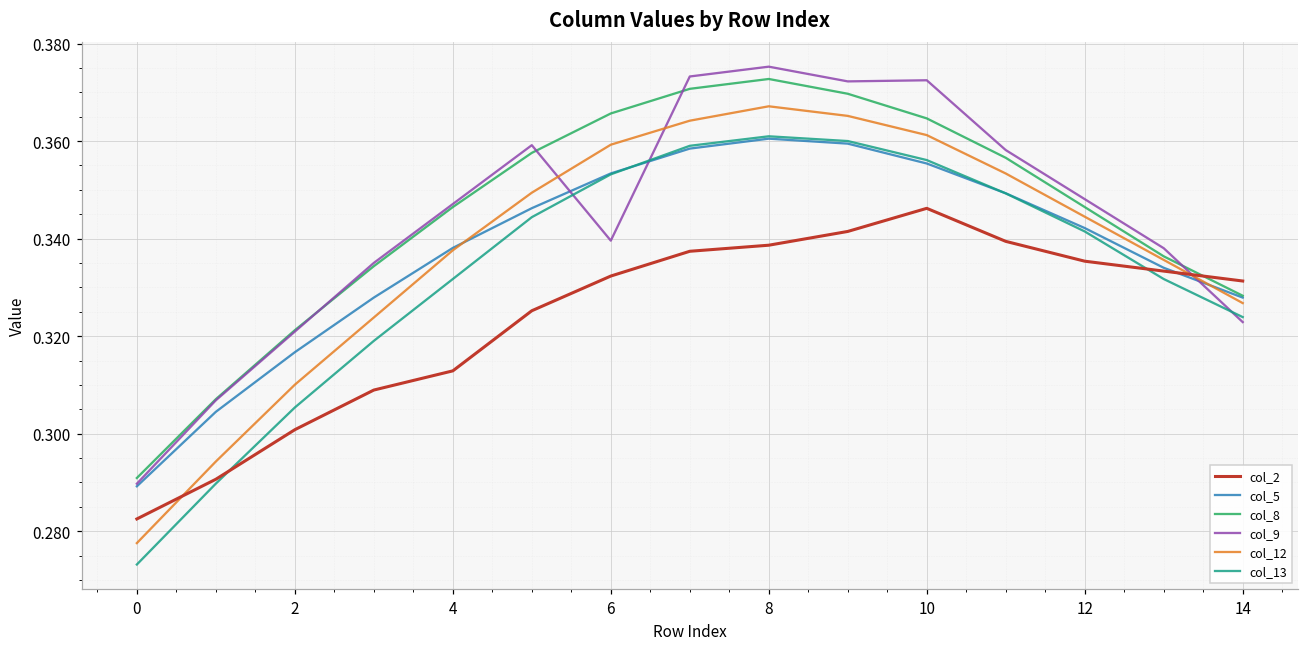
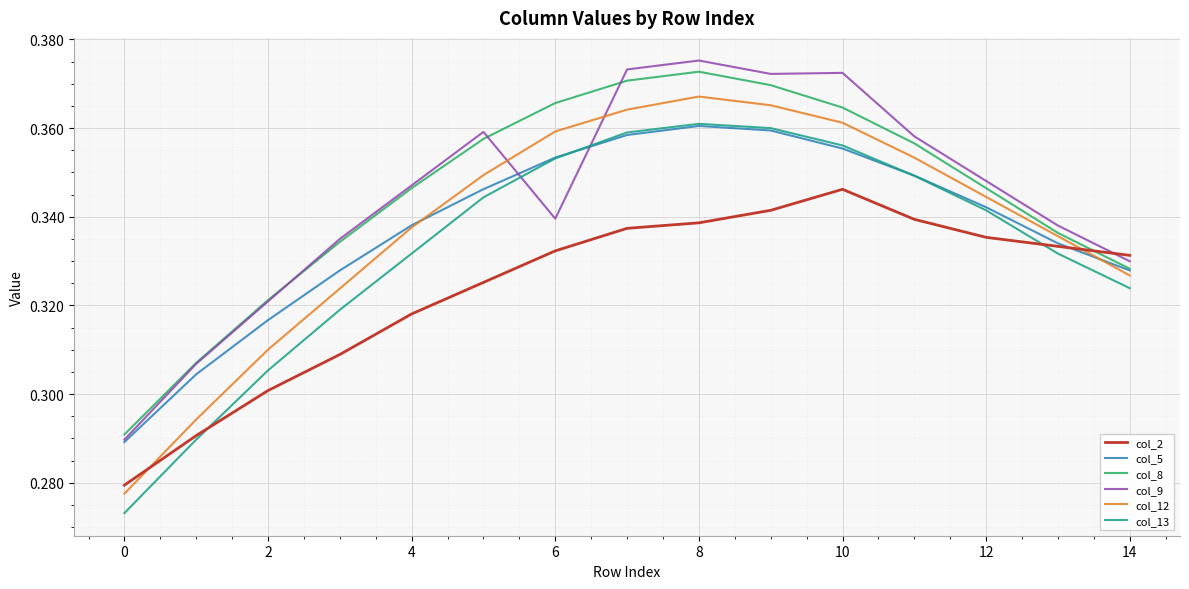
col_2, 0: 0.283 -> 0.279
col_2, 4: 0.313 -> 0.318
col_9, 14: 0.323 -> 0.330
